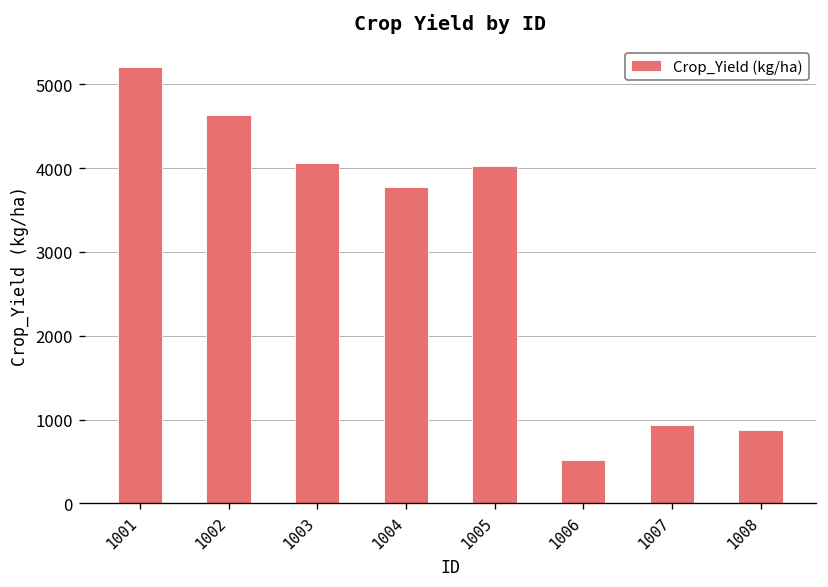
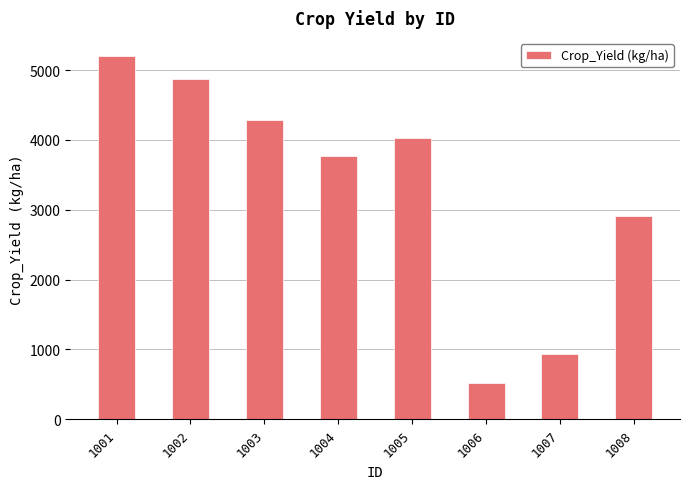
1002: 4600 -> 4900
1003: 4100 -> 4300
1008: 900 -> 2900
